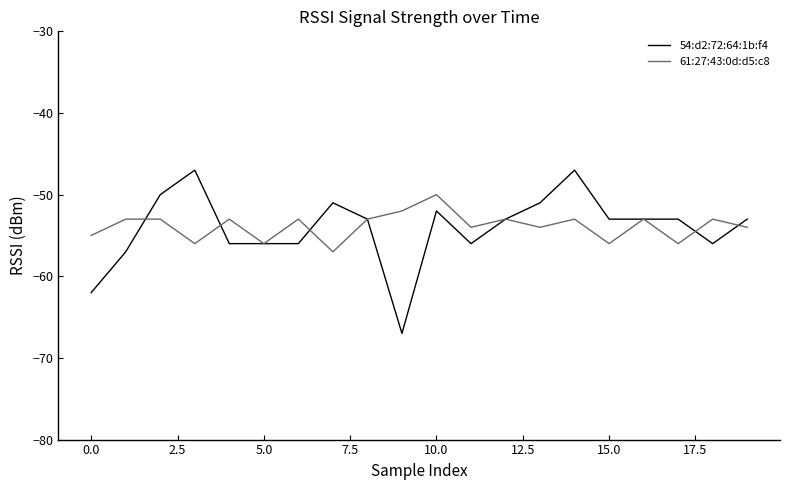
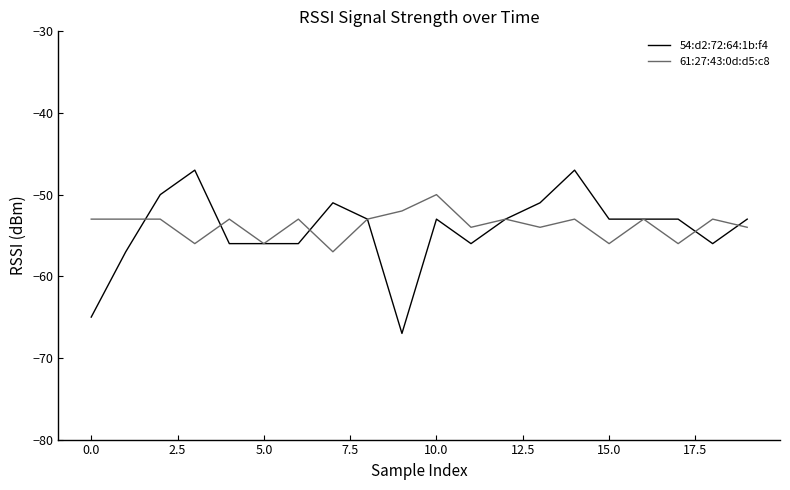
54:d2:72:64:1b:f4, 0.0: -62 -> -65
61:27:43:0d:d5:c8, 0.0: -55 -> -53
54:d2:72:64:1b:f4, 10.0: -52 -> -53
